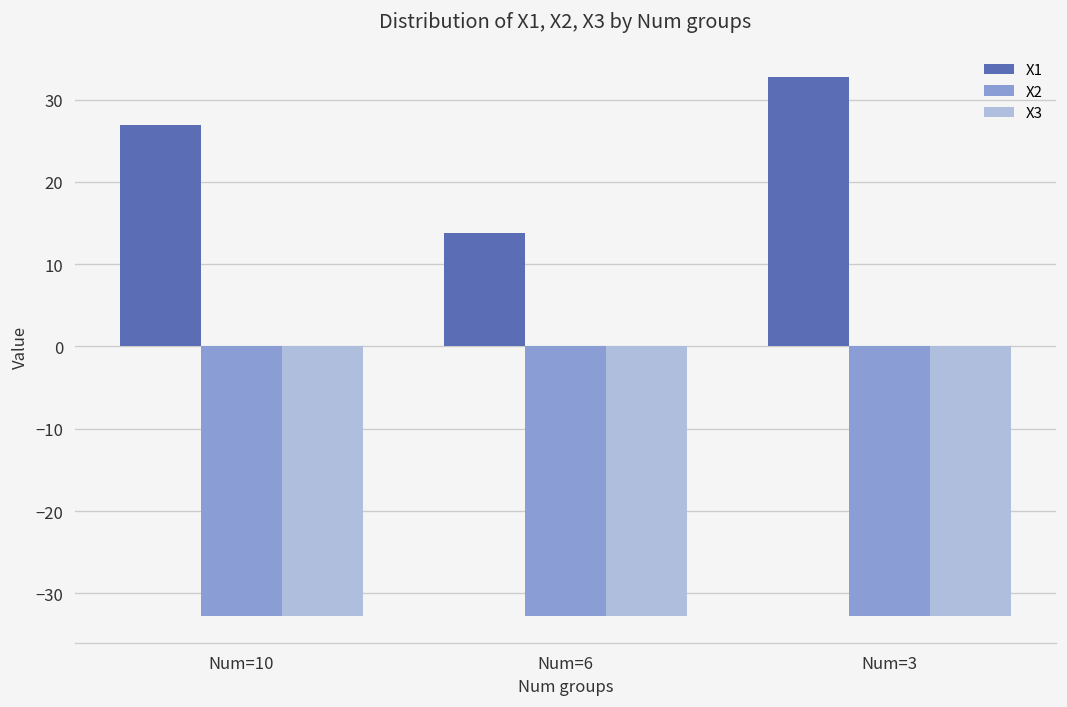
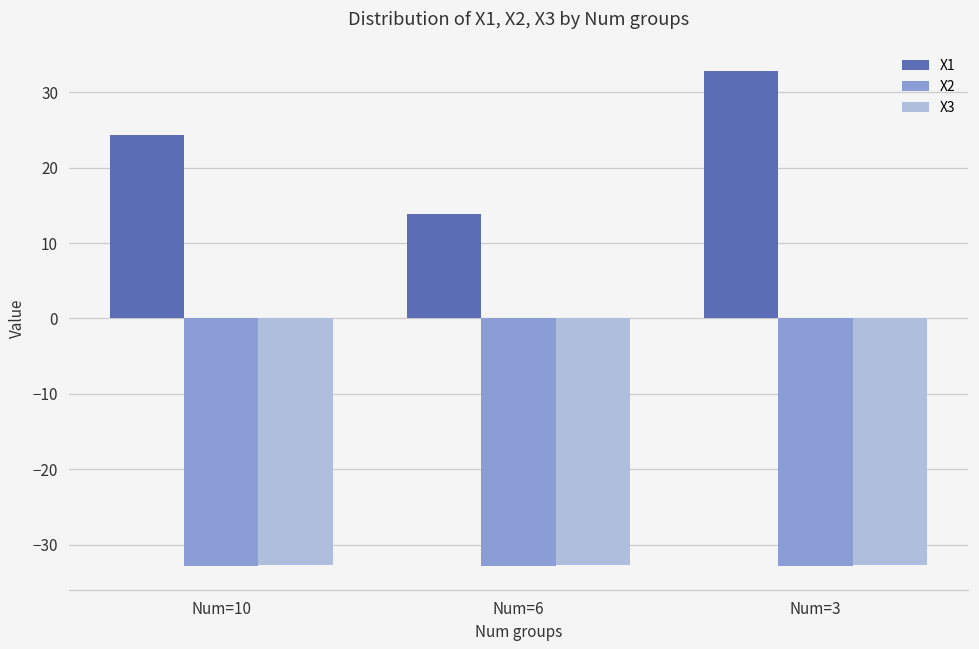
X1, Num=10: 27 -> 24
